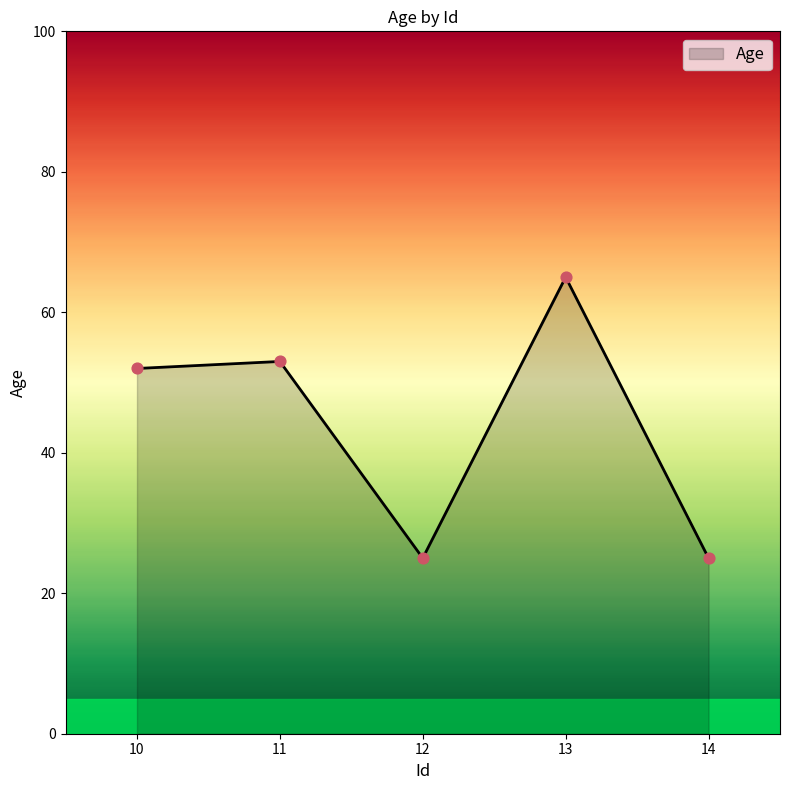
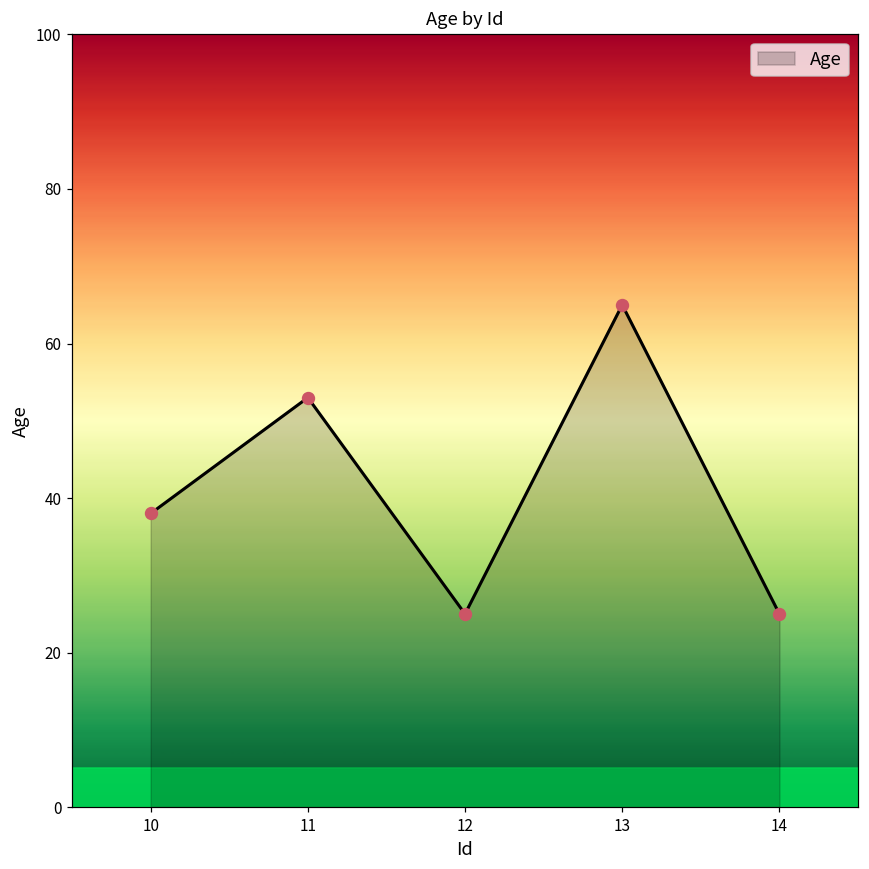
10: 52 -> 38
